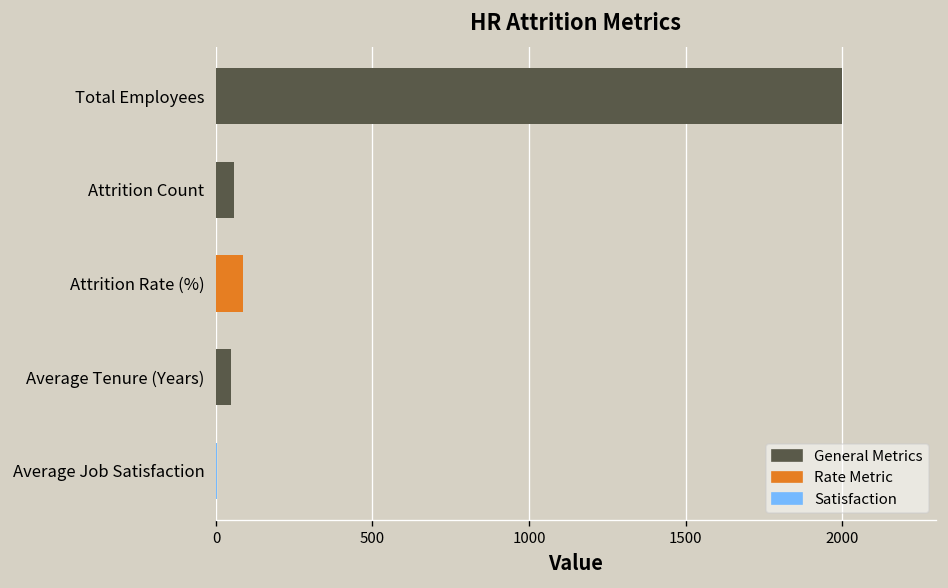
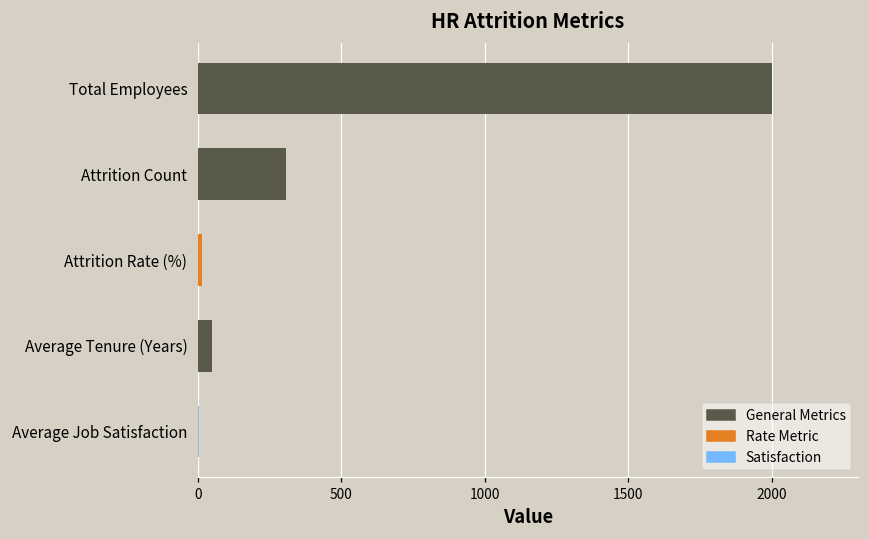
Attrition Count: 60 -> 310
Attrition Rate (%): 90 -> 20
